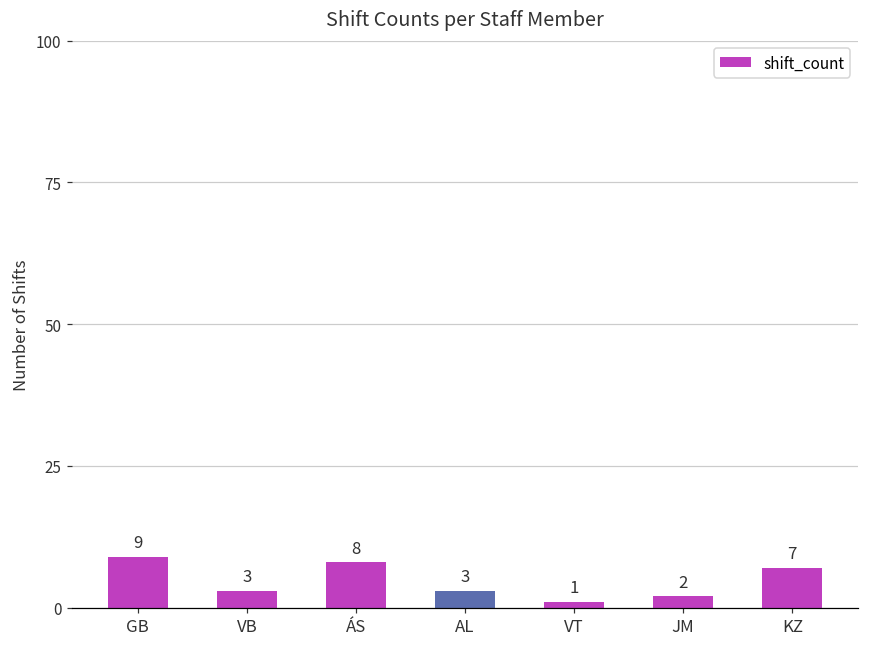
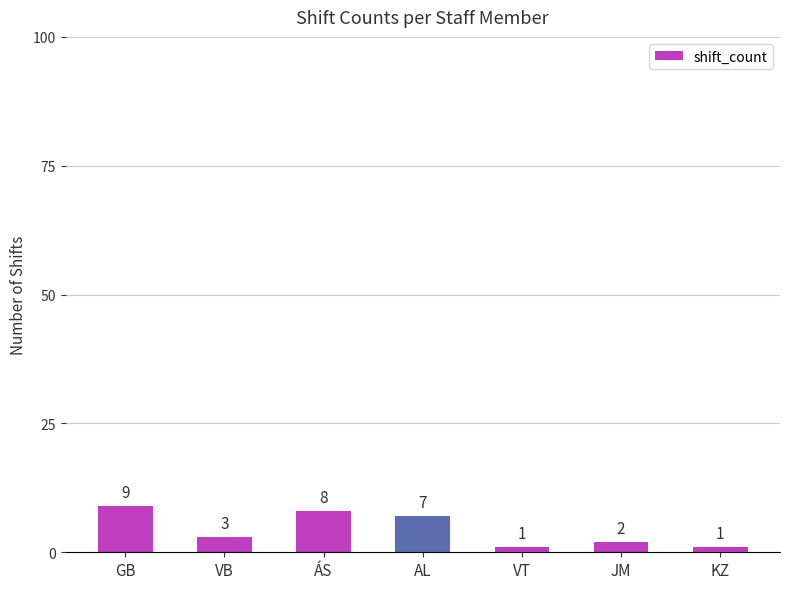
AL: 3 -> 7
KZ: 7 -> 1
